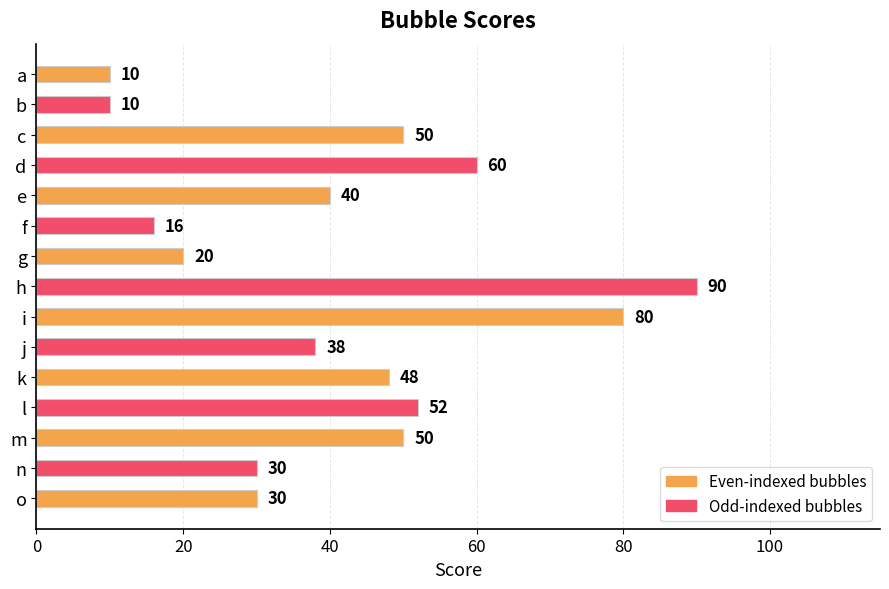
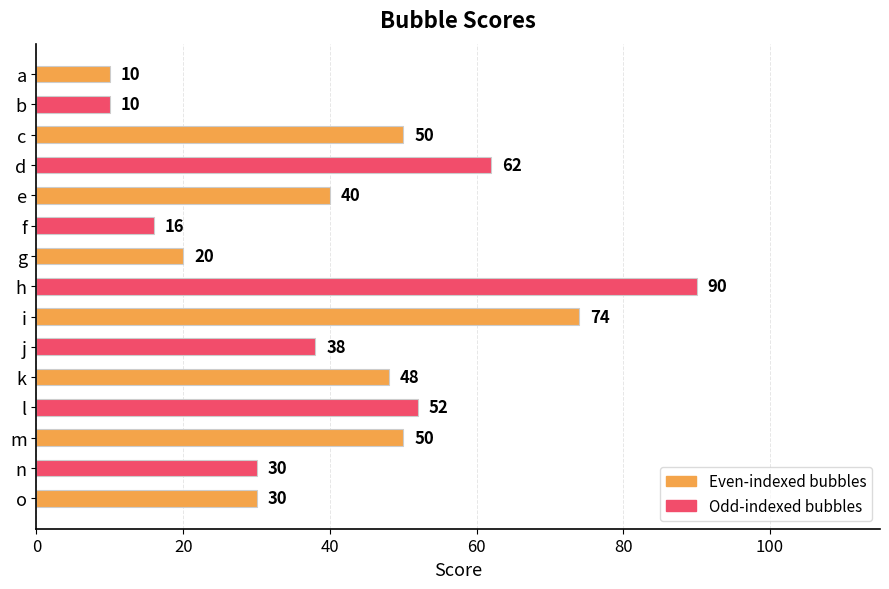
d: 60 -> 62
i: 80 -> 74
